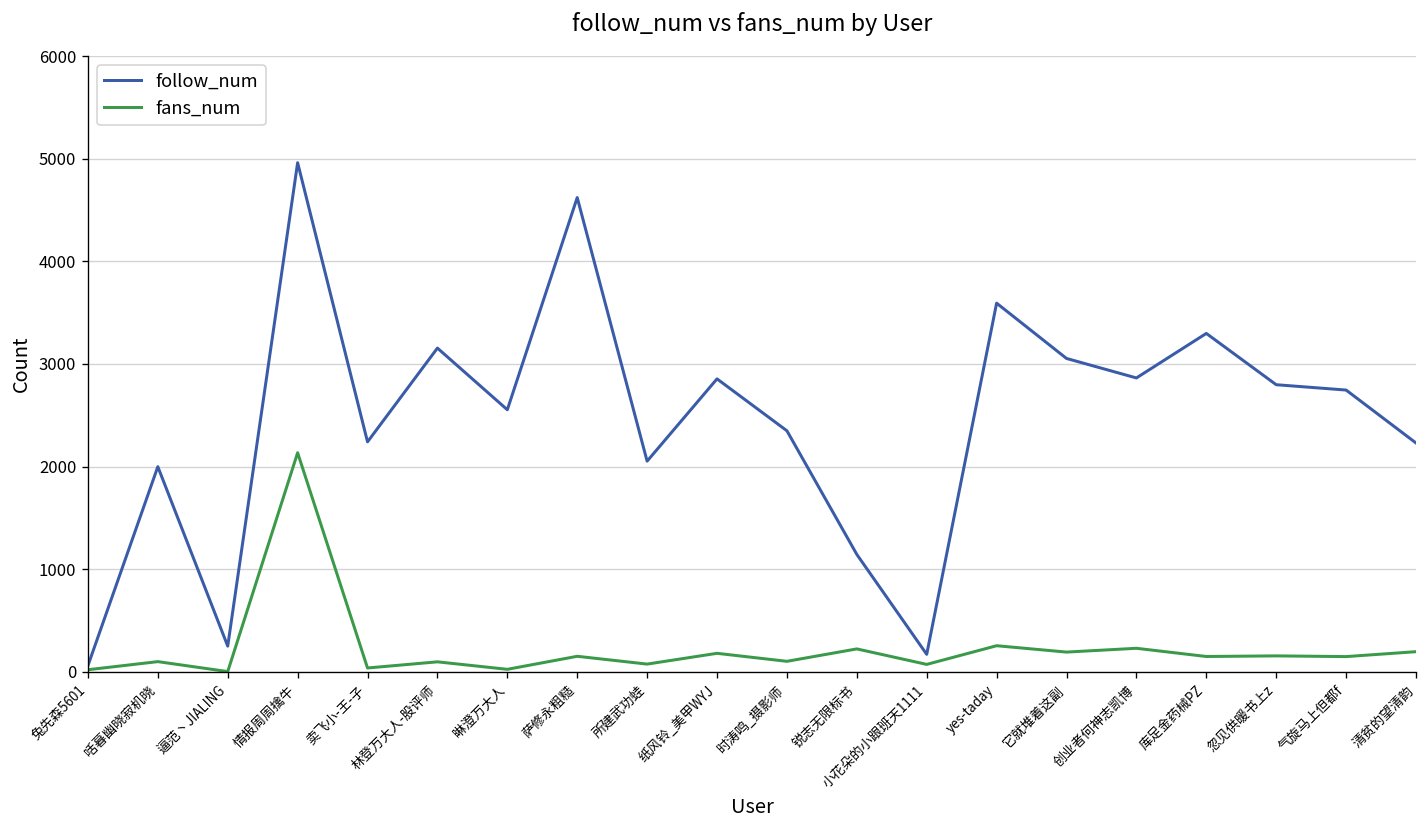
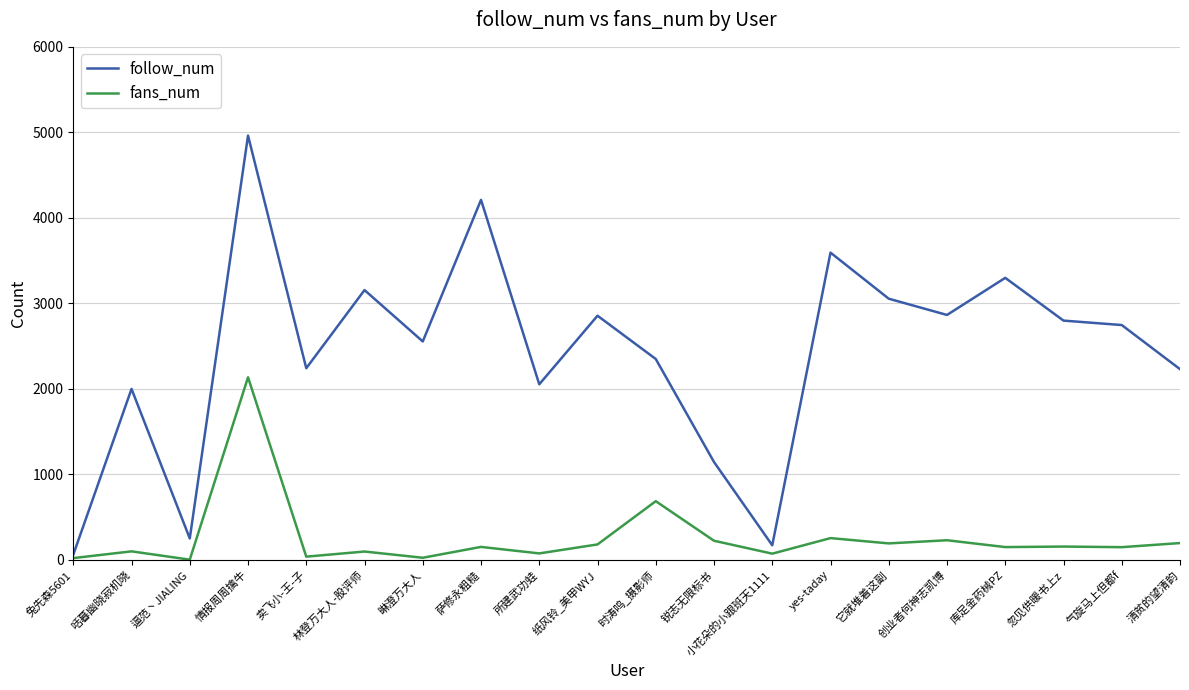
follow_num, 萨修永粗糙: 4600 -> 4200
fans_num, 时涛鸣_摄影师: 100 -> 700
